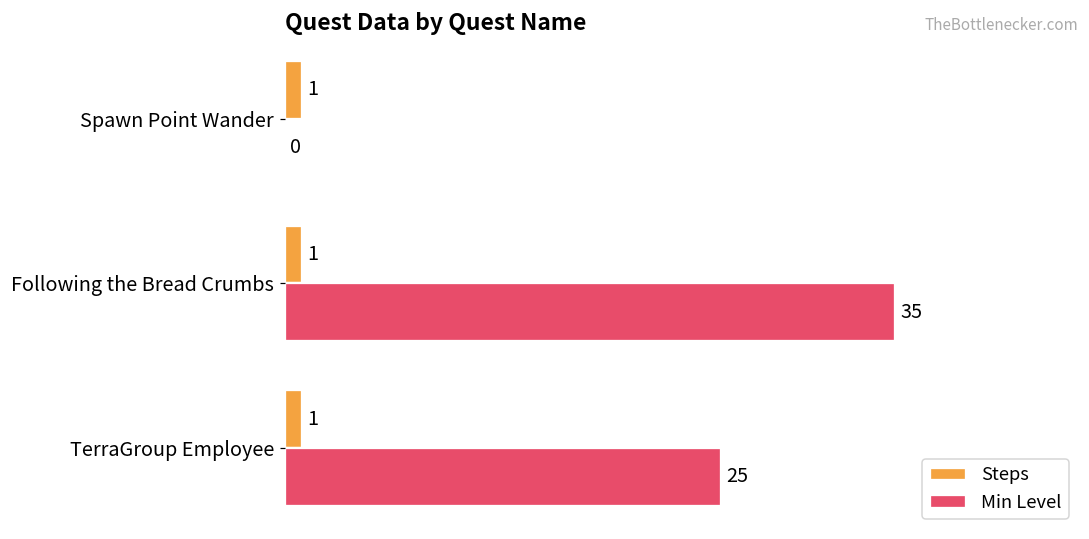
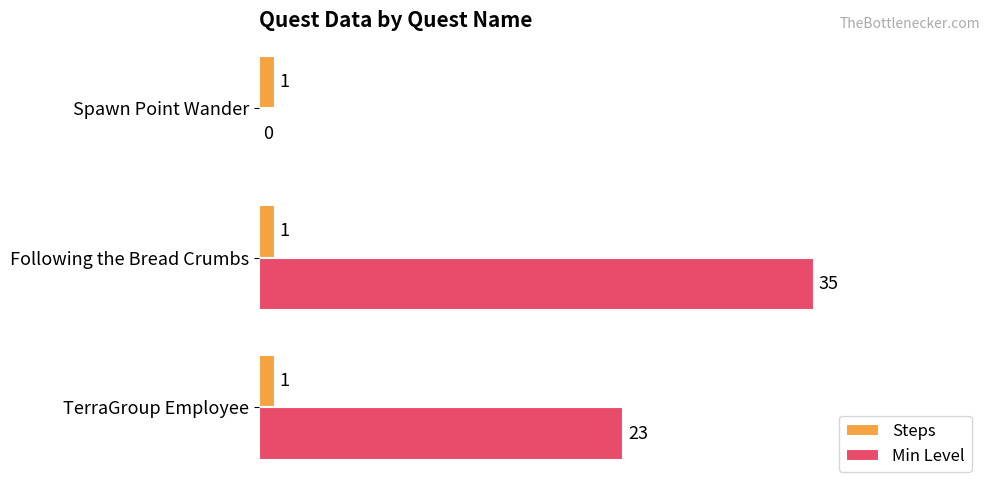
Min Level, TerraGroup Employee: 25 -> 23
